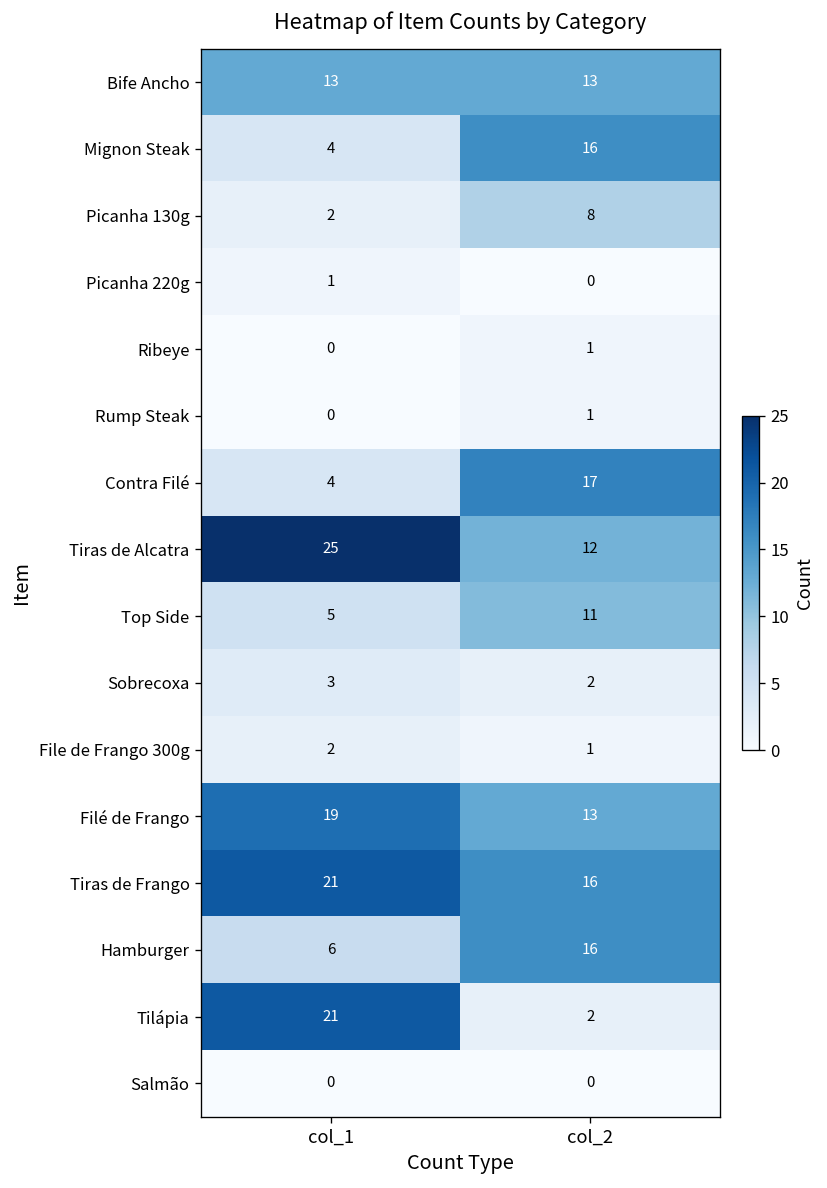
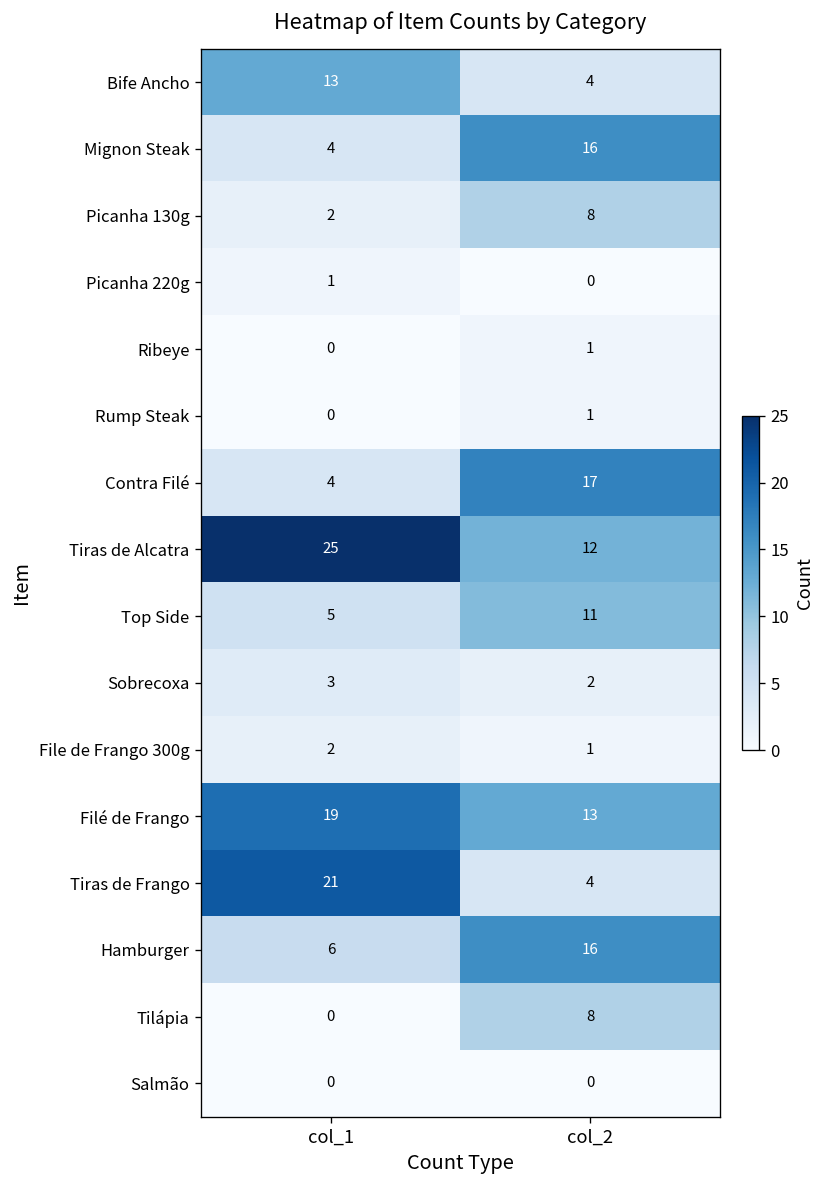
Bife Ancho, col_2: 13 -> 4
Tiras de Frango, col_2: 16 -> 4
Tilápia, col_1: 21 -> 0
Tilápia, col_2: 2 -> 8
